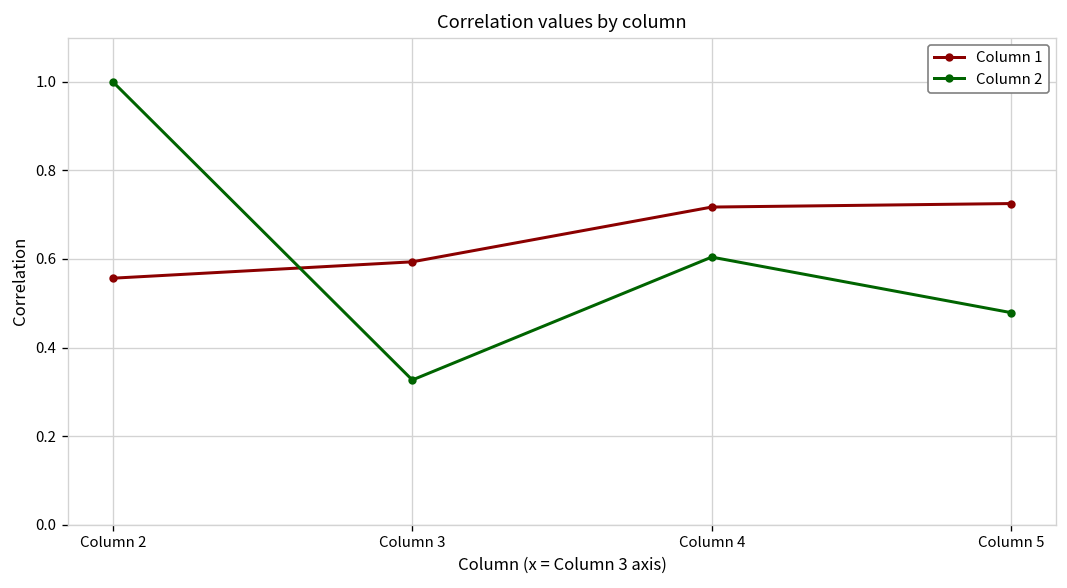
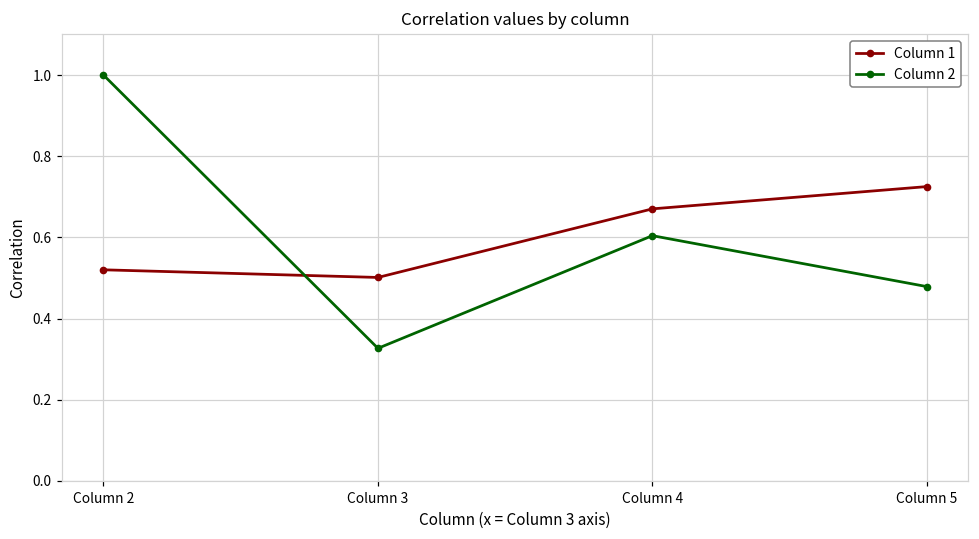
Column 1, Column 2: 0.56 -> 0.52
Column 1, Column 3: 0.59 -> 0.50
Column 1, Column 4: 0.72 -> 0.67
